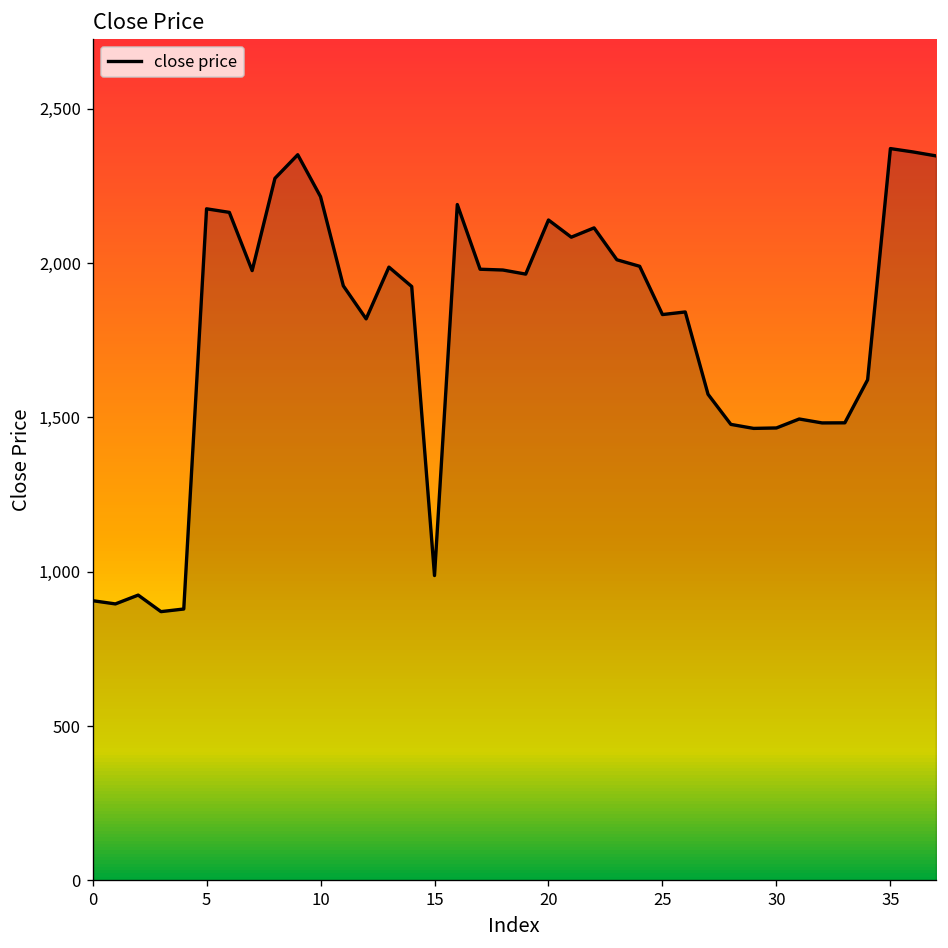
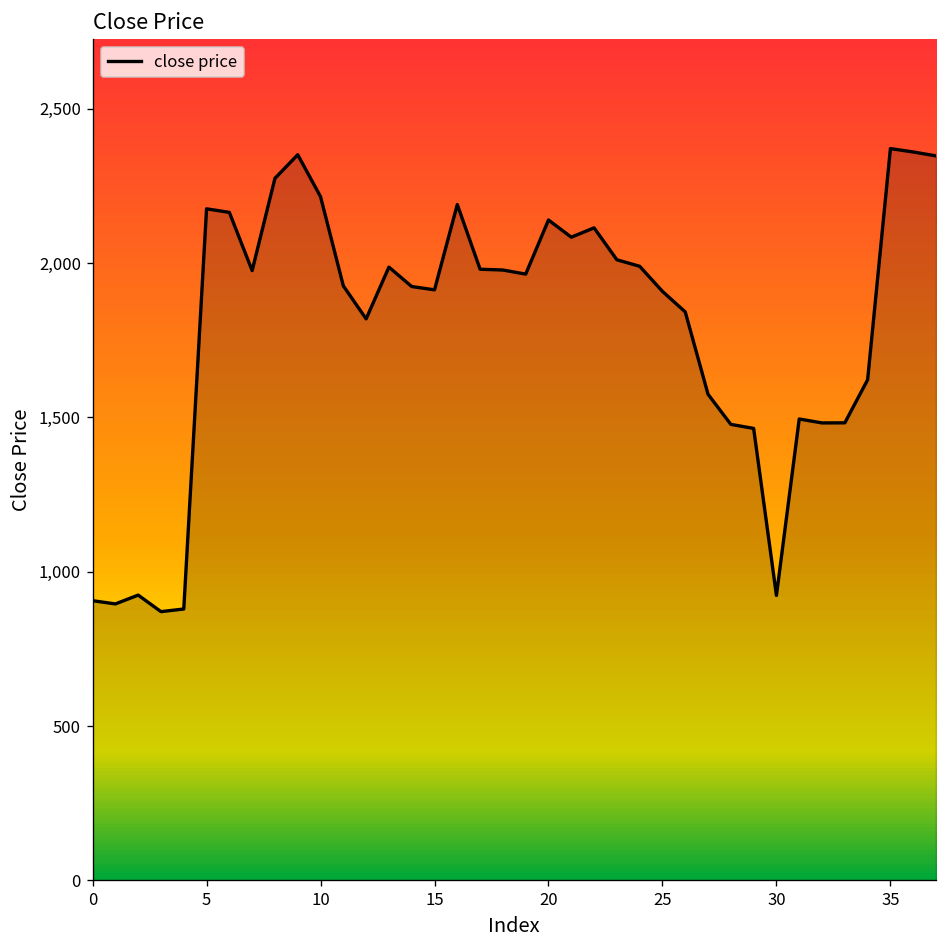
15: 990 -> 1,910
25: 1,830 -> 1,910
30: 1,470 -> 920
